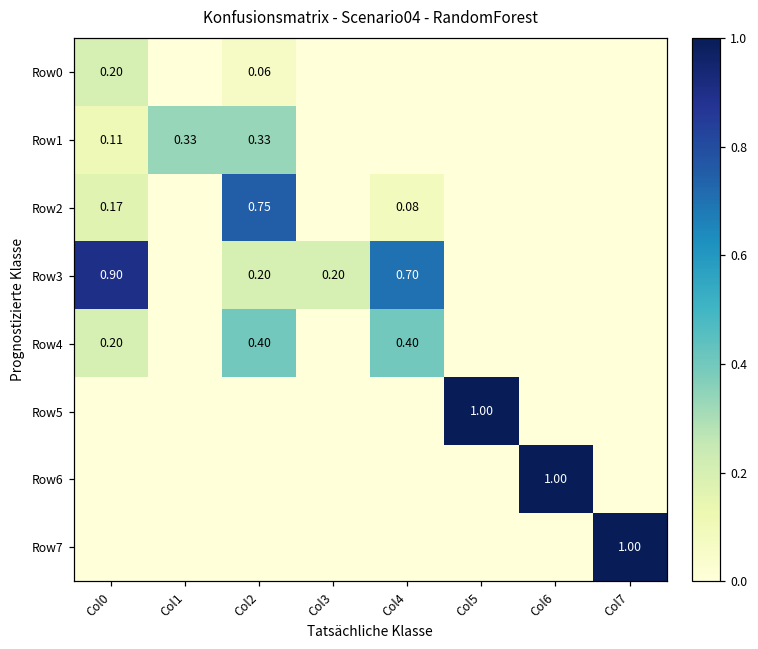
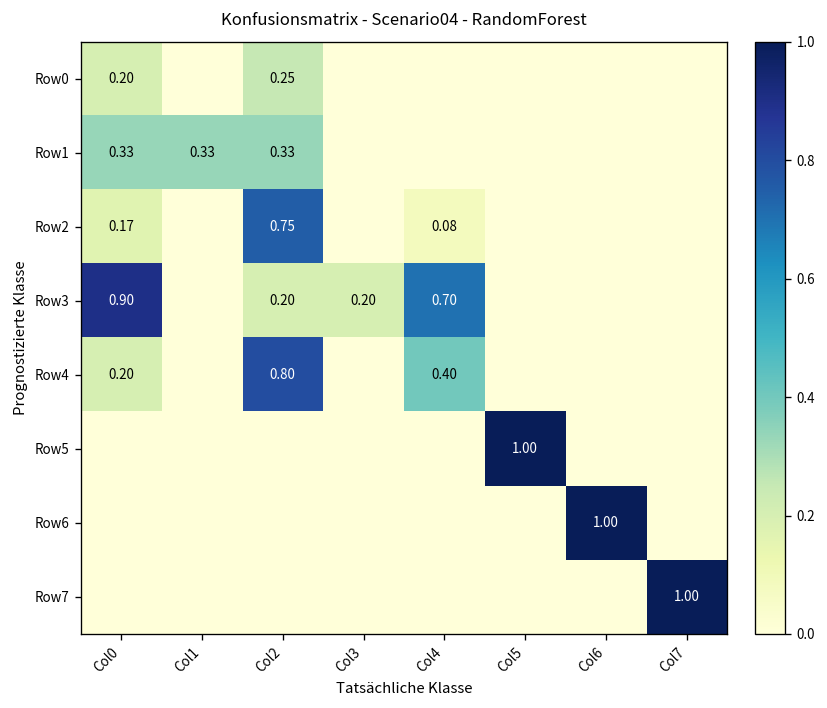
Row0, Col2: 0.06 -> 0.25
Row1, Col0: 0.11 -> 0.33
Row4, Col2: 0.40 -> 0.80
